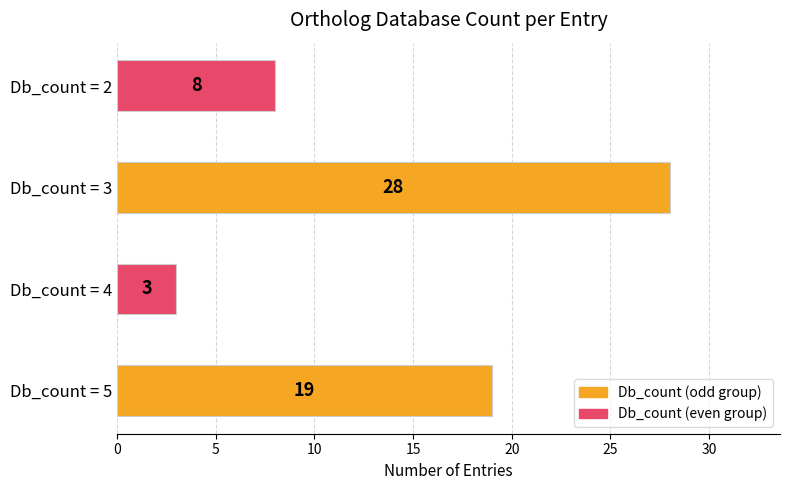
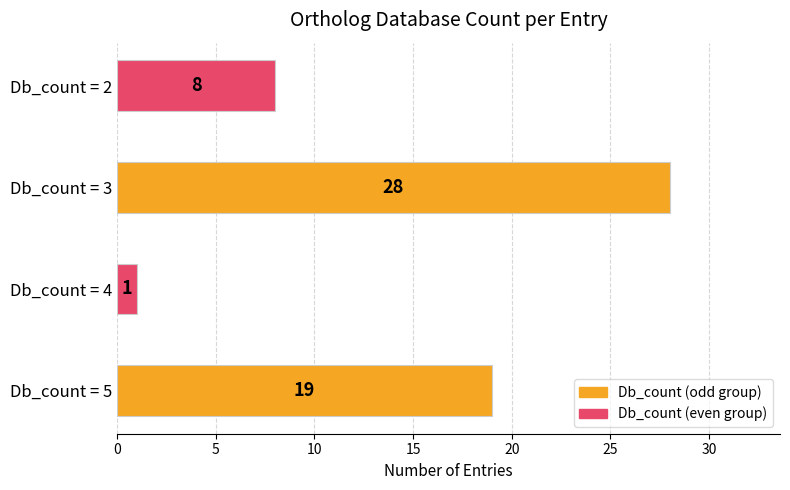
Db_count = 4: 3 -> 1
